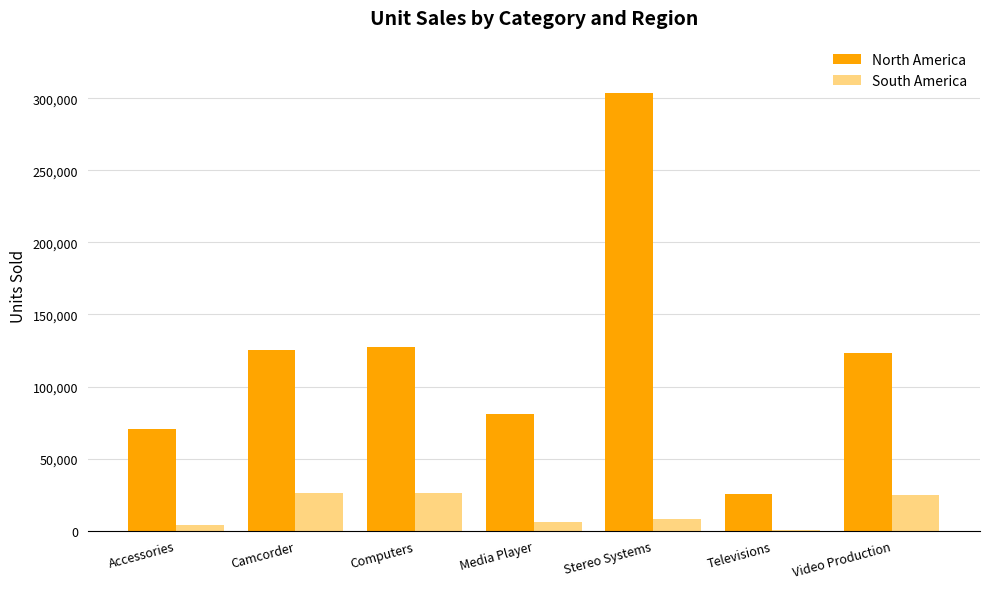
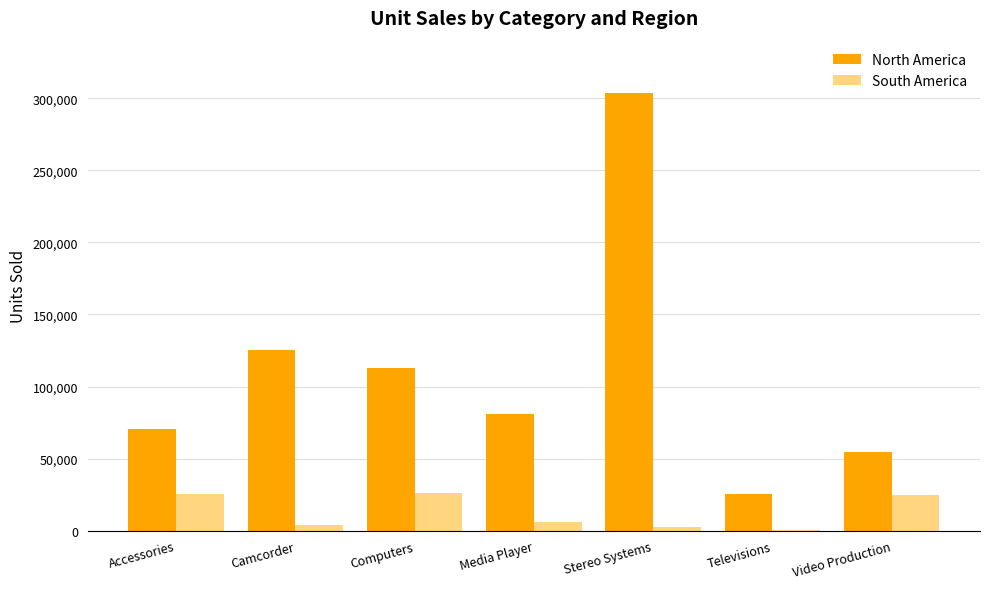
South America, Accessories: 4,000 -> 25,000
South America, Camcorder: 26,000 -> 4,000
North America, Computers: 128,000 -> 113,000
South America, Stereo Systems: 8,000 -> 3,000
North America, Video Production: 123,000 -> 55,000
